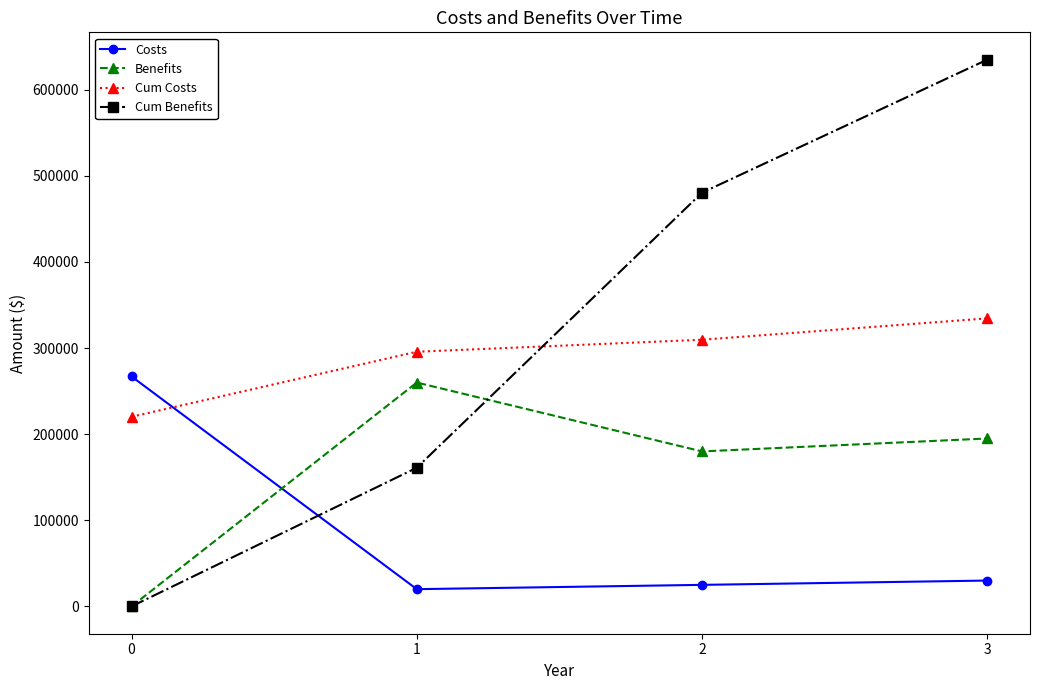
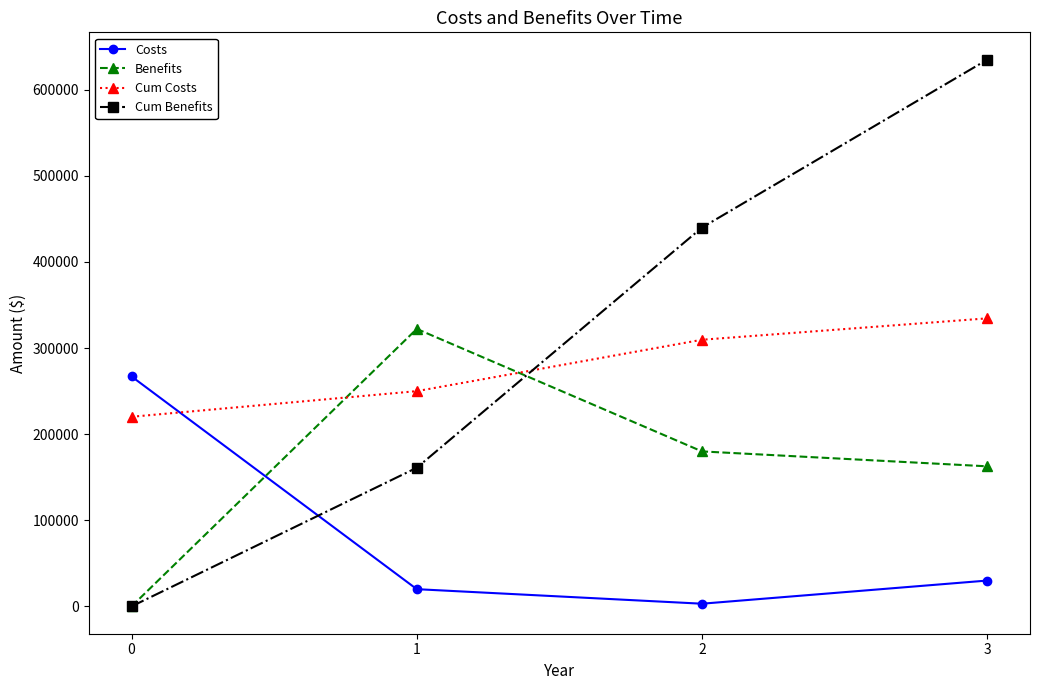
Benefits, 1: 260000 -> 320000
Cum Costs, 1: 300000 -> 250000
Costs, 2: 30000 -> 0
Cum Benefits, 2: 480000 -> 440000
Benefits, 3: 200000 -> 160000
